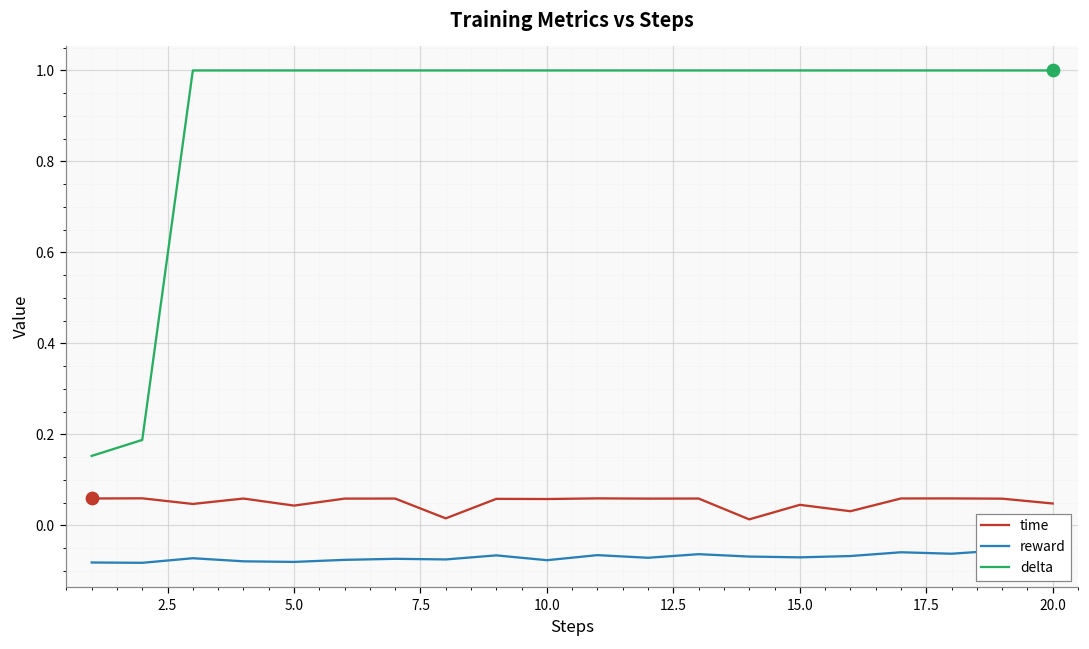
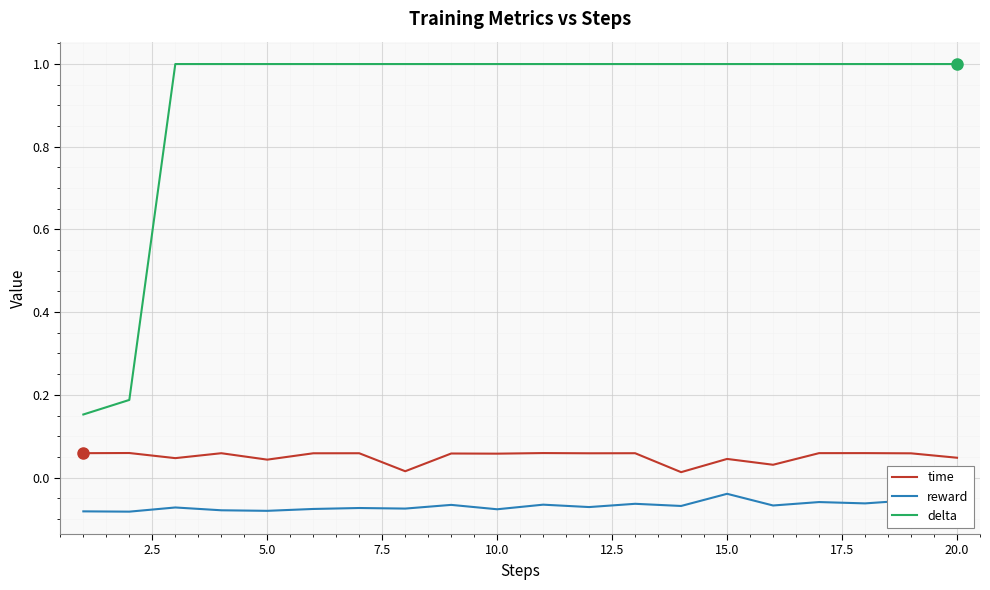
reward, 15.0: -0.07 -> -0.04
